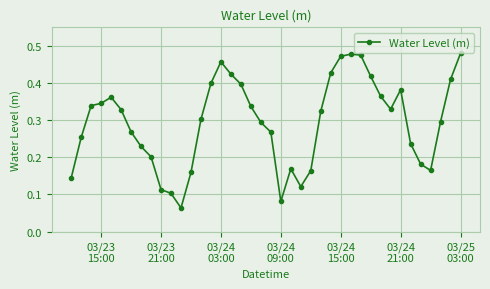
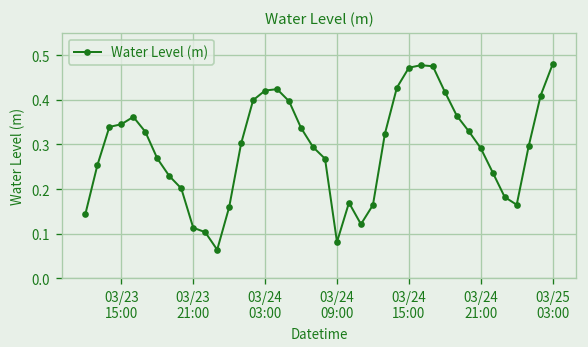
03/24 03:00: 0.46 -> 0.42
03/24 21:00: 0.38 -> 0.29
